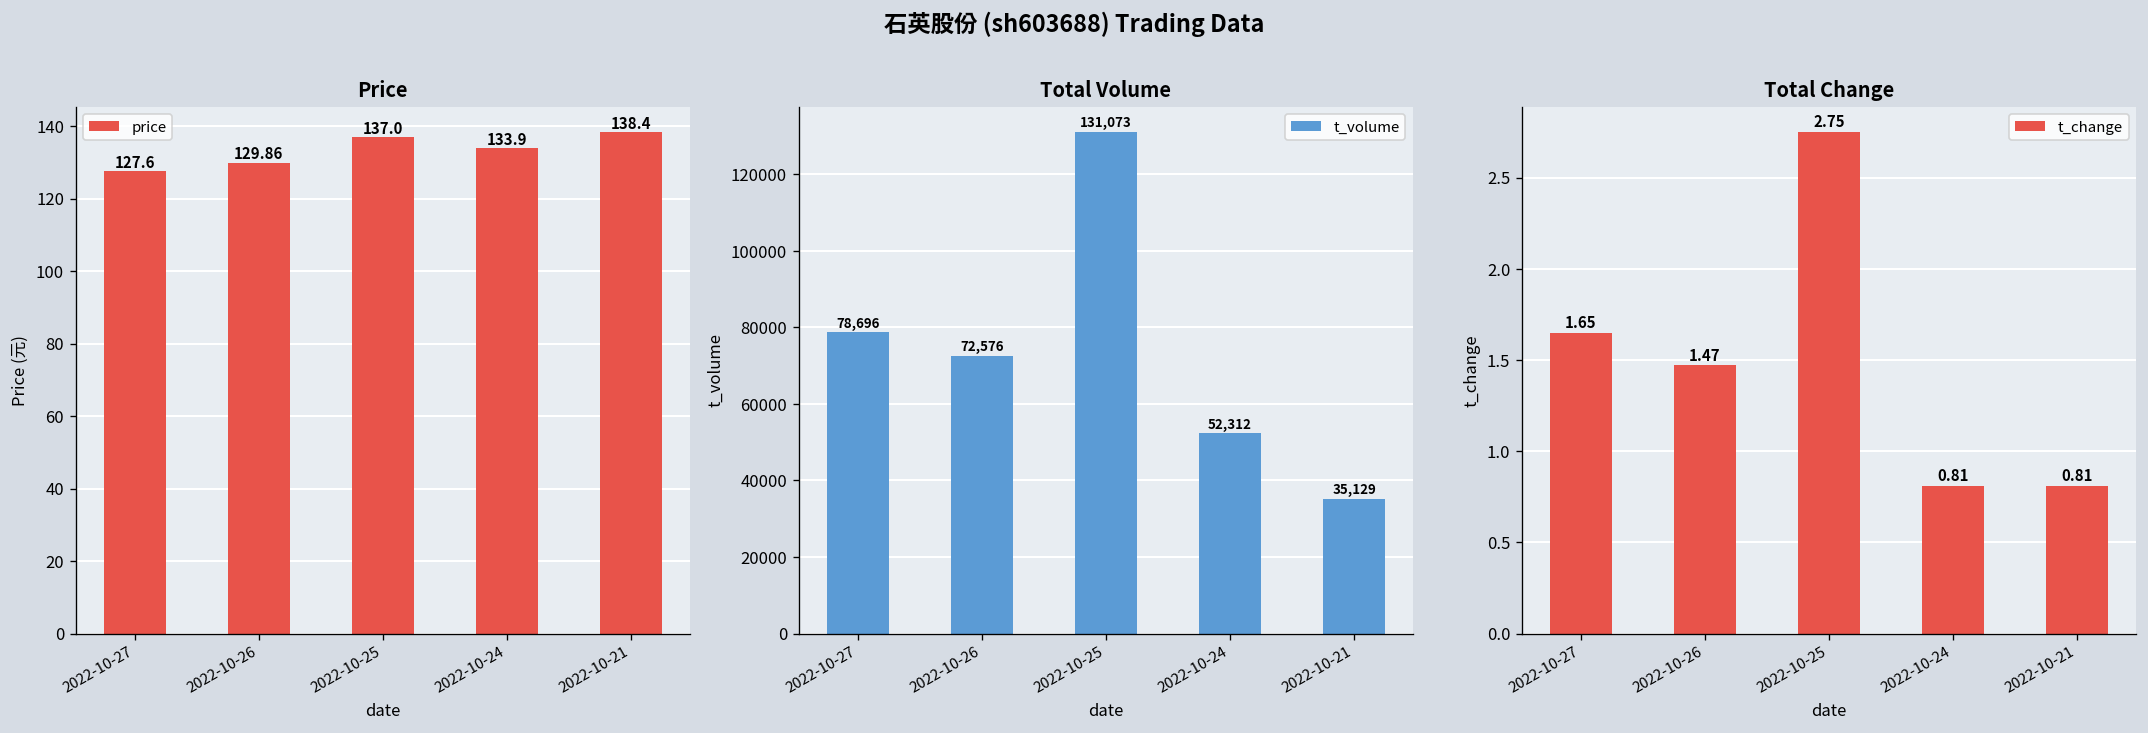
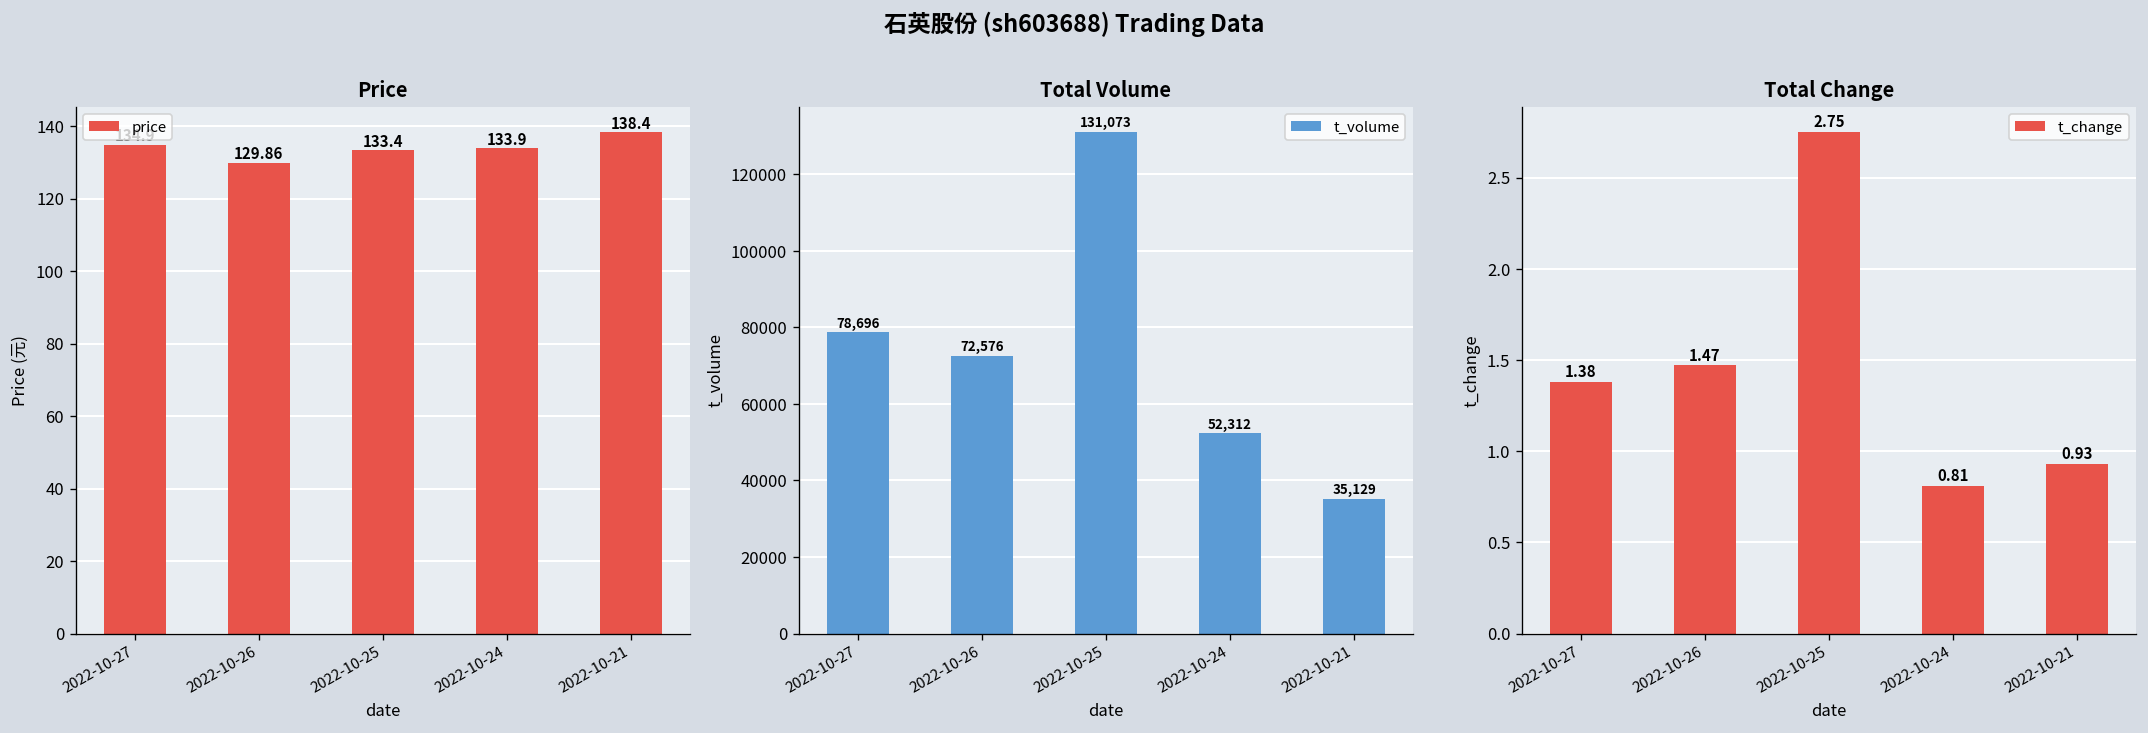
Price, 2022-10-27: 127.6 -> 134.9
Price, 2022-10-25: 137.0 -> 133.4
Total Change, 2022-10-27: 1.65 -> 1.38
Total Change, 2022-10-21: 0.81 -> 0.93
